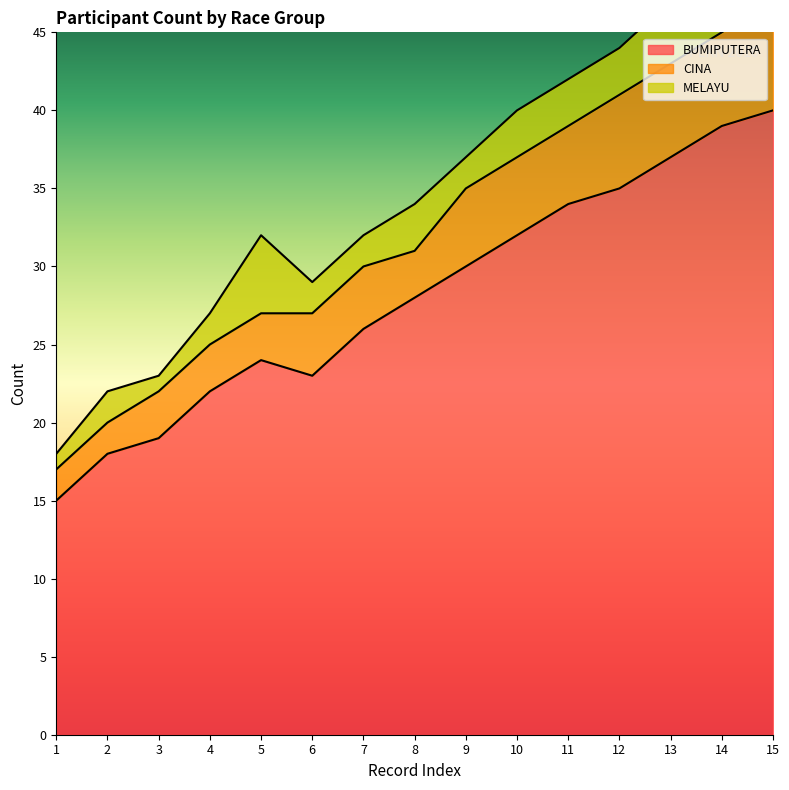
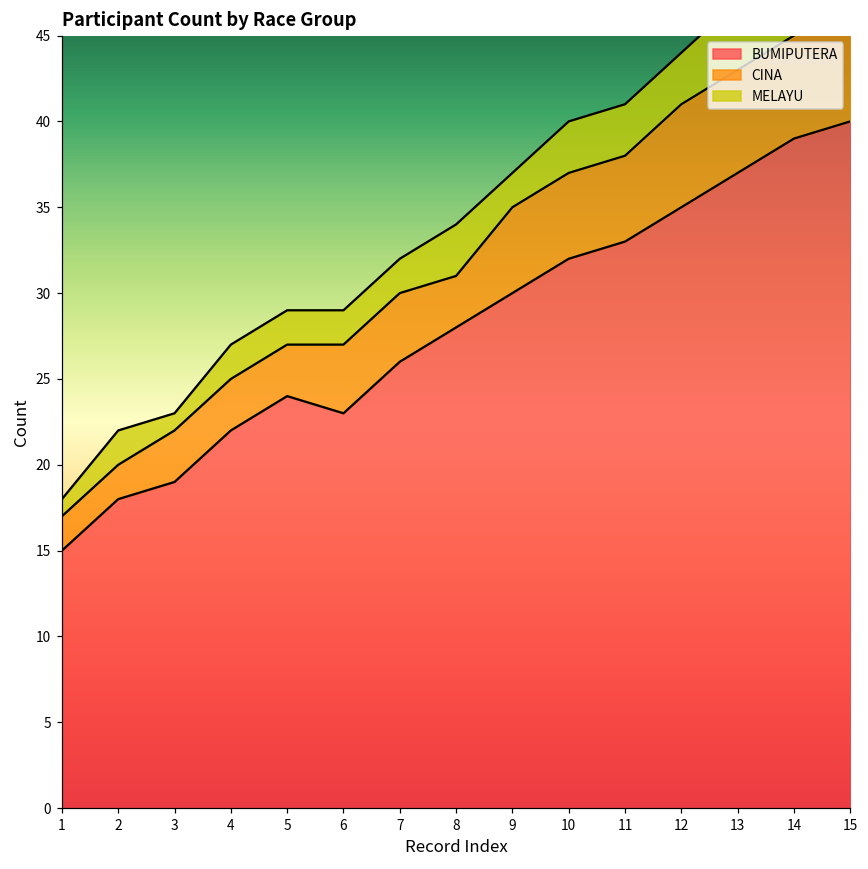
MELAYU, 5: 5 -> 2
BUMIPUTERA, 11: 34 -> 33
